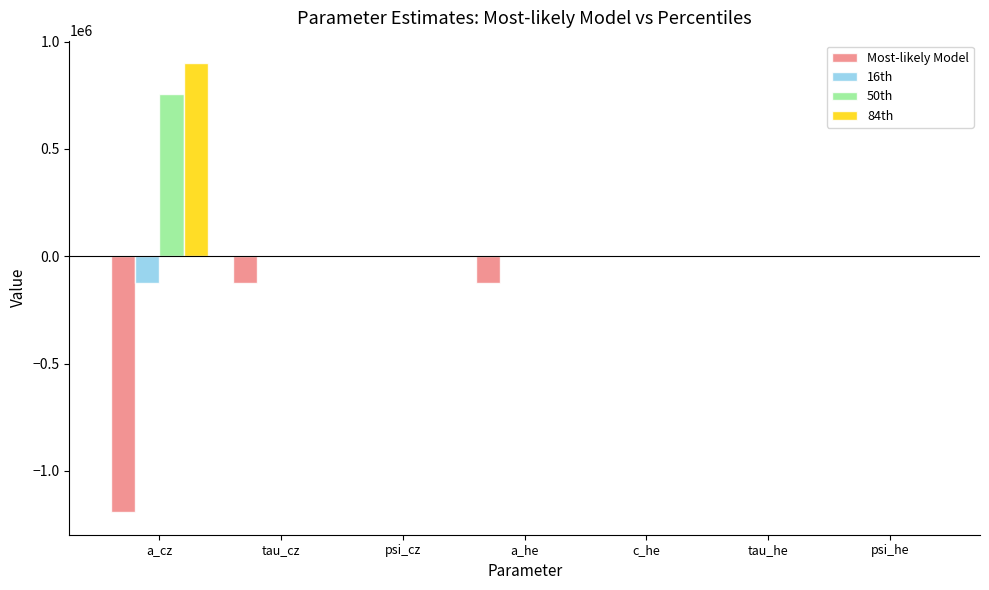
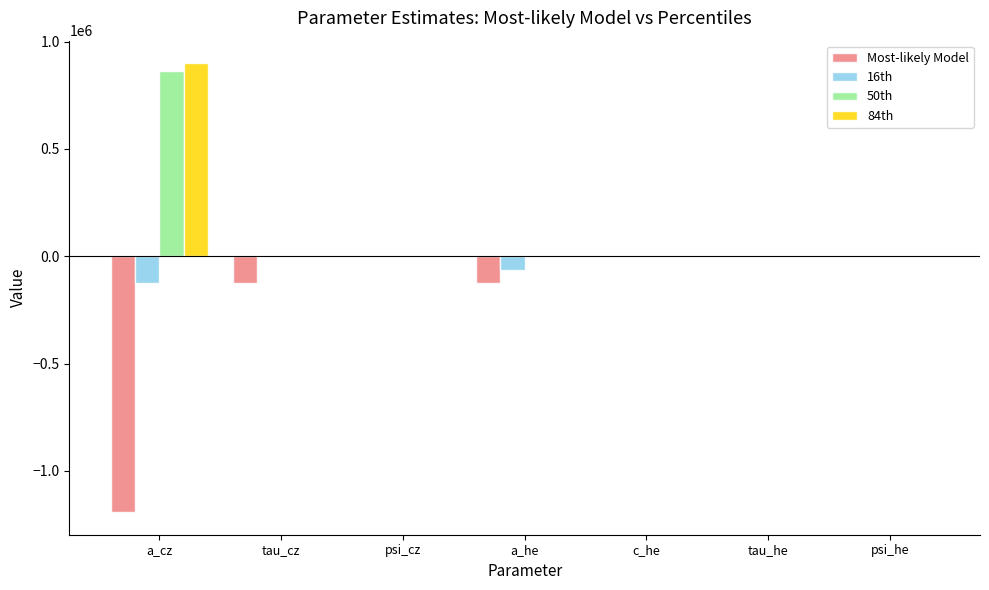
50th, a_cz: 760000 -> 870000
16th, a_he: 0 -> -60000
